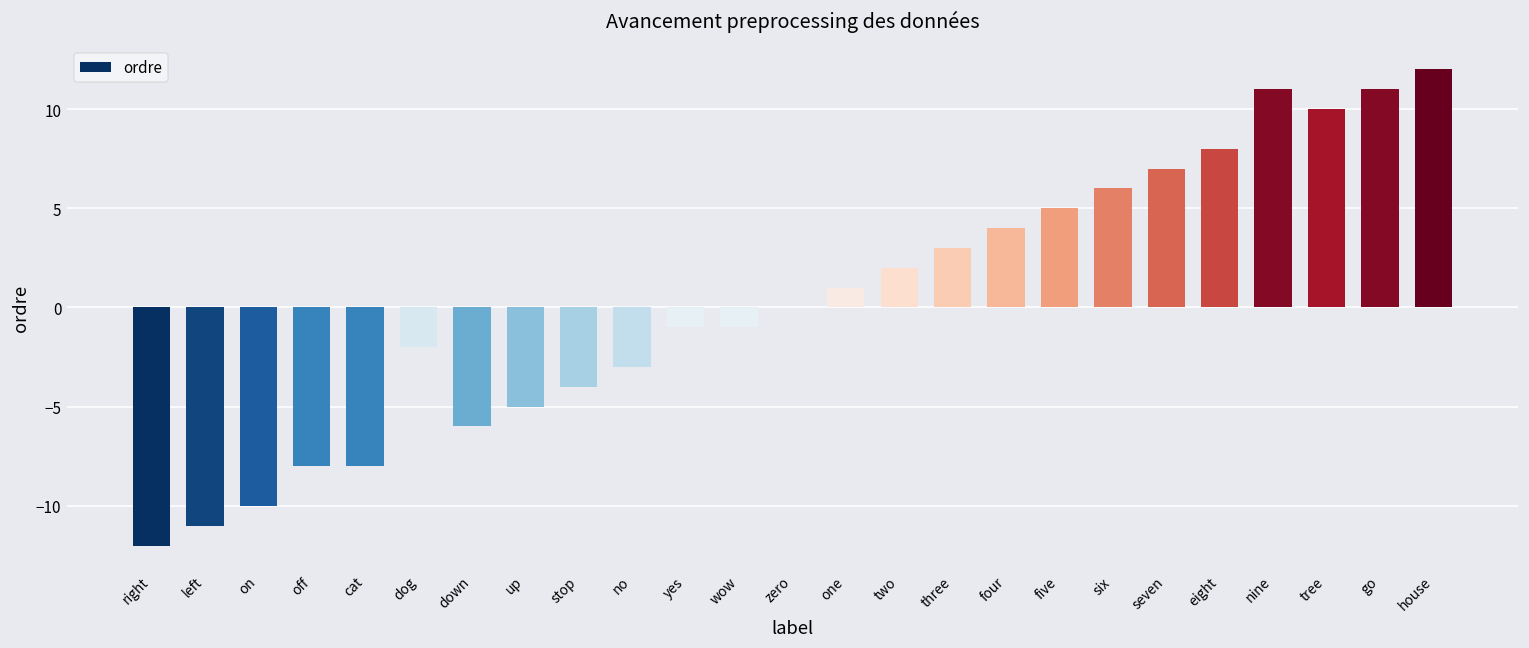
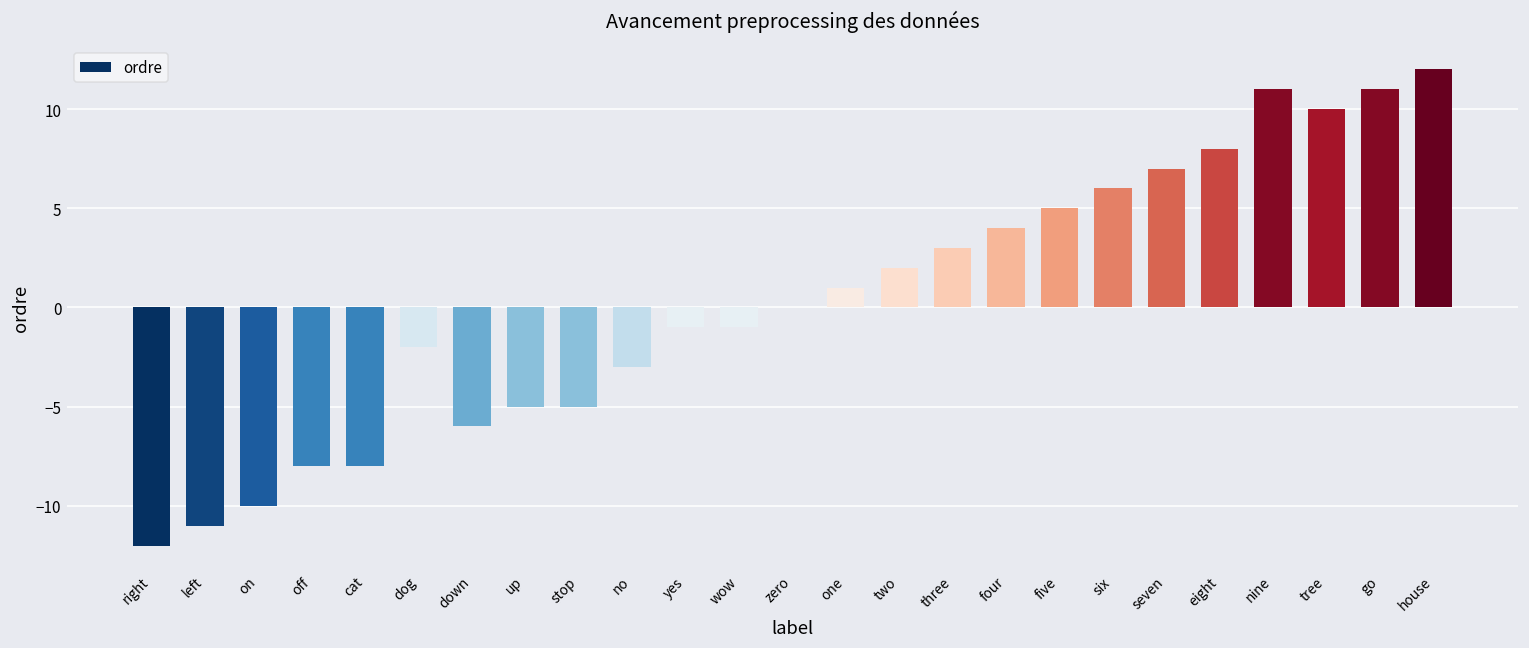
stop: -4.0 -> -5.0
